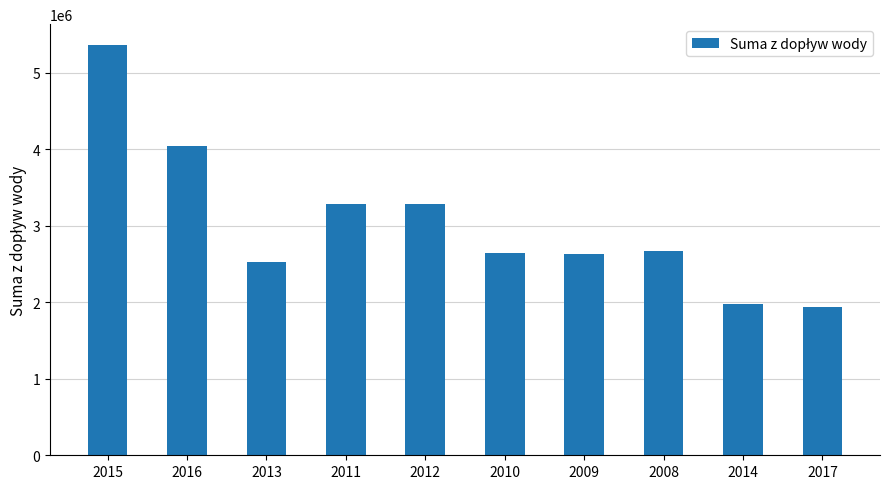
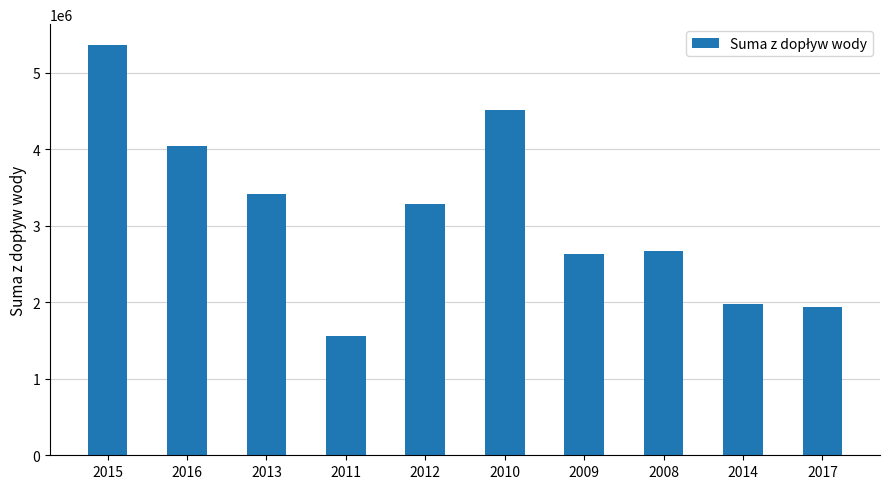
2013: 2500000 -> 3400000
2011: 3300000 -> 1600000
2010: 2600000 -> 4500000
